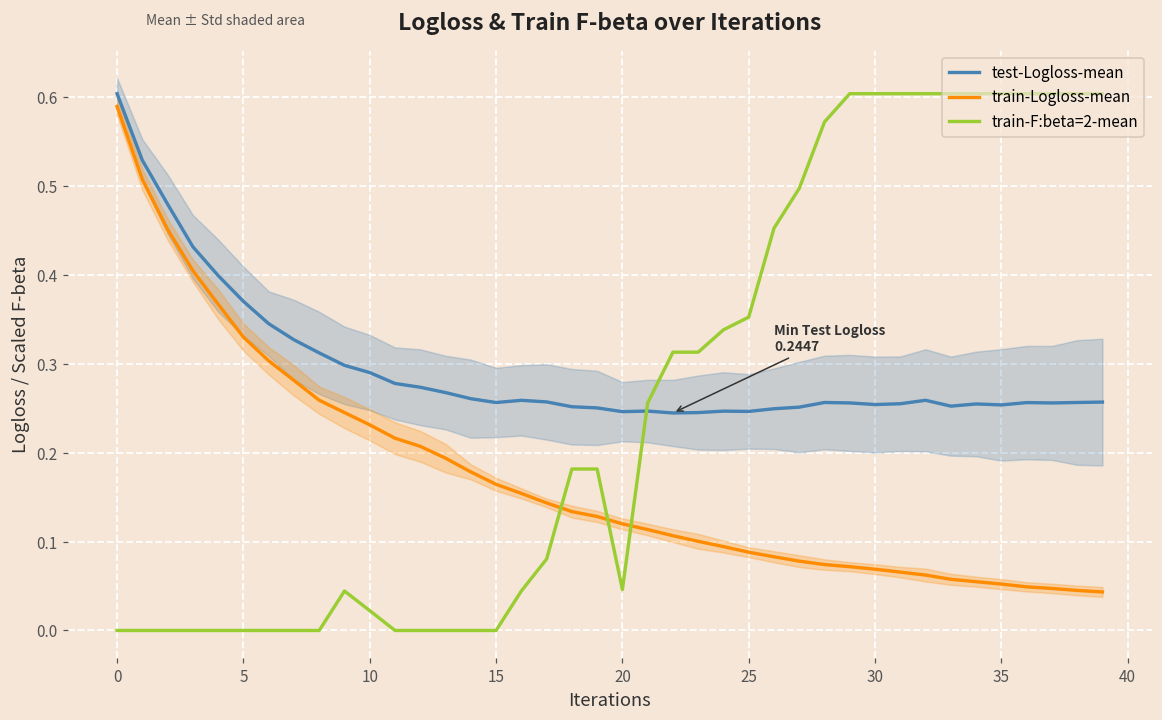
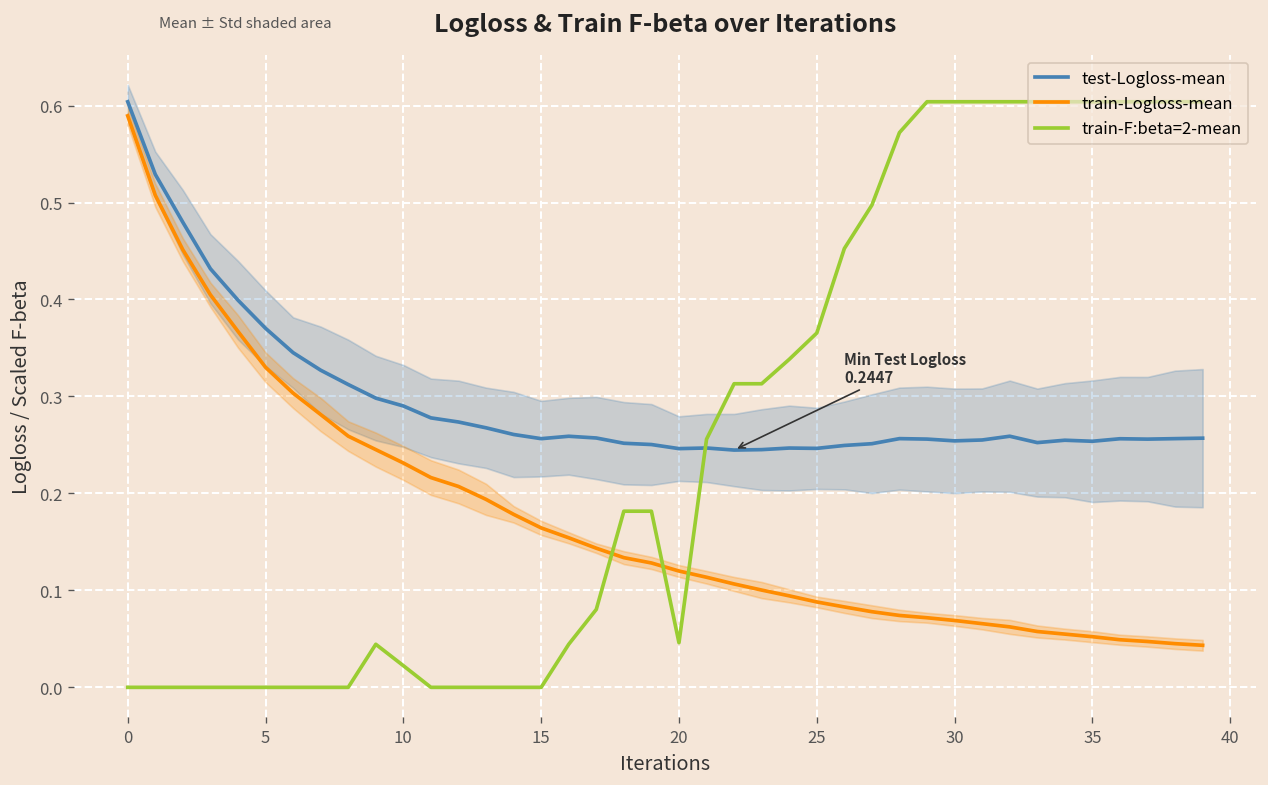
train-F:beta=2-mean, 25: 0.35 -> 0.37
